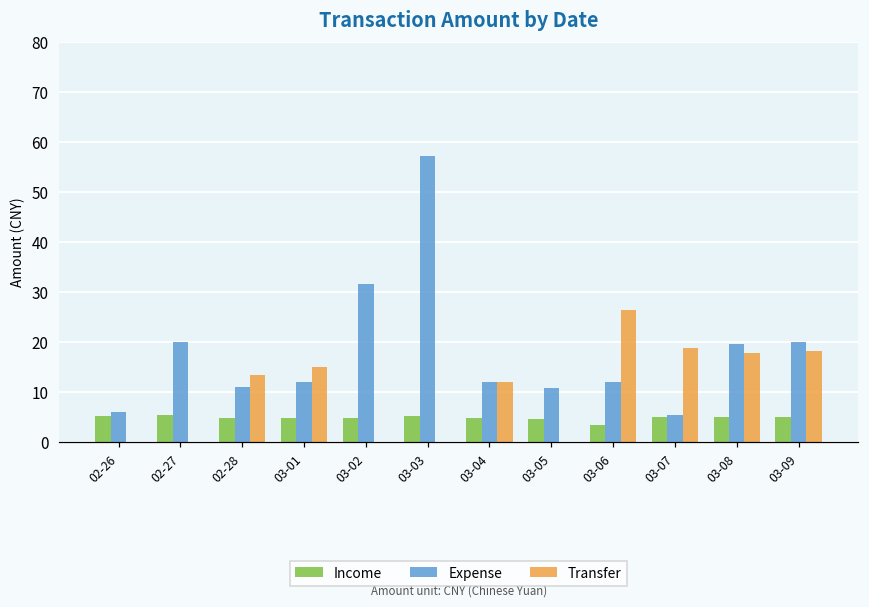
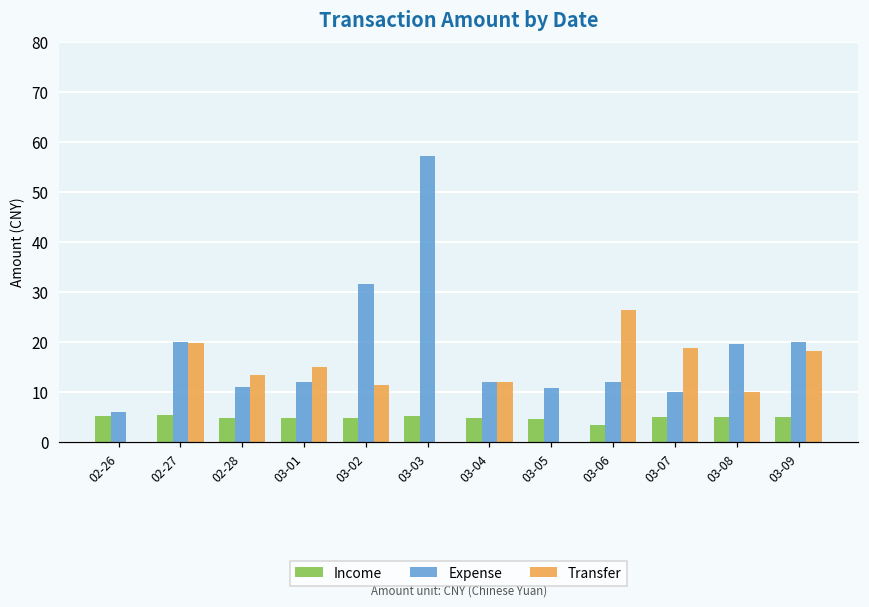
Transfer, 02-27: 0 -> 20
Transfer, 03-02: 0 -> 11
Expense, 03-07: 5 -> 10
Transfer, 03-08: 18 -> 10
